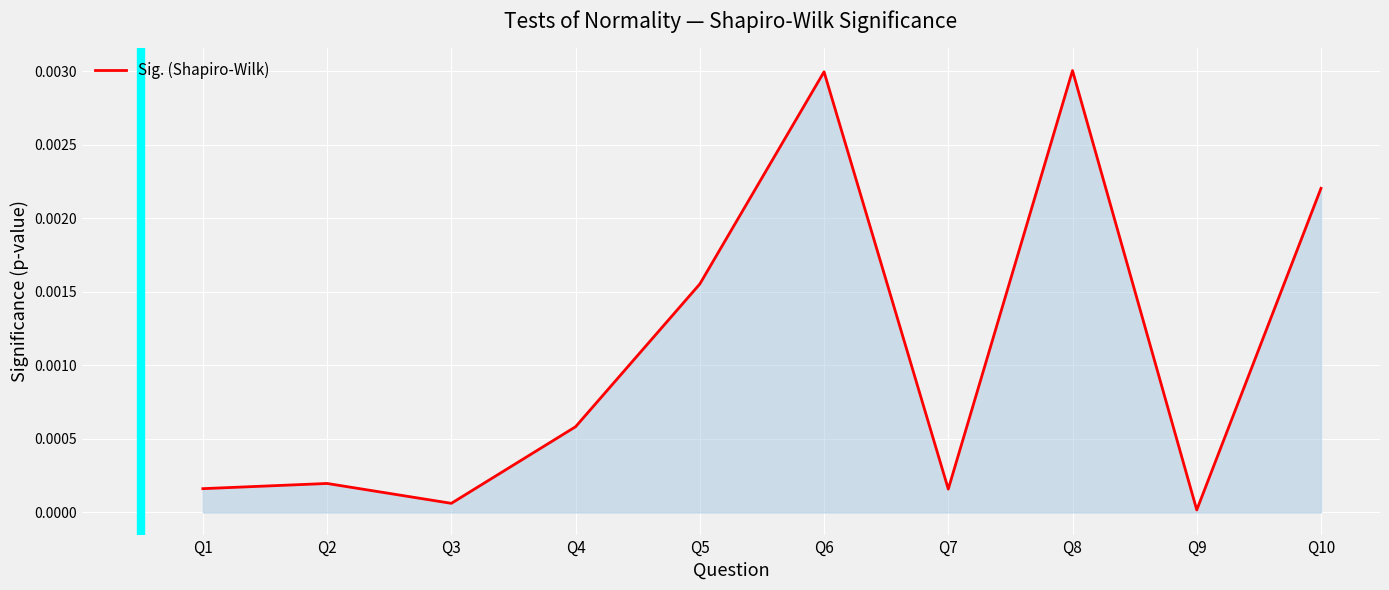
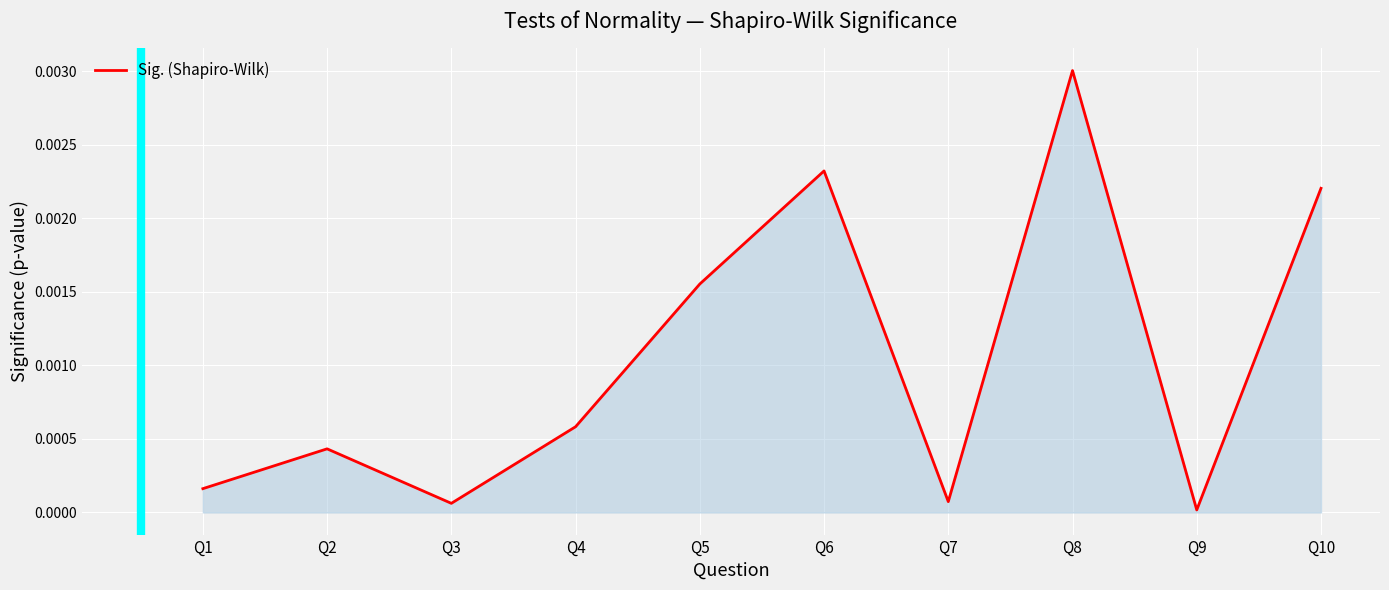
Q2: 0.00020 -> 0.00043
Q6: 0.00300 -> 0.00232
Q7: 0.00016 -> 0.00007
